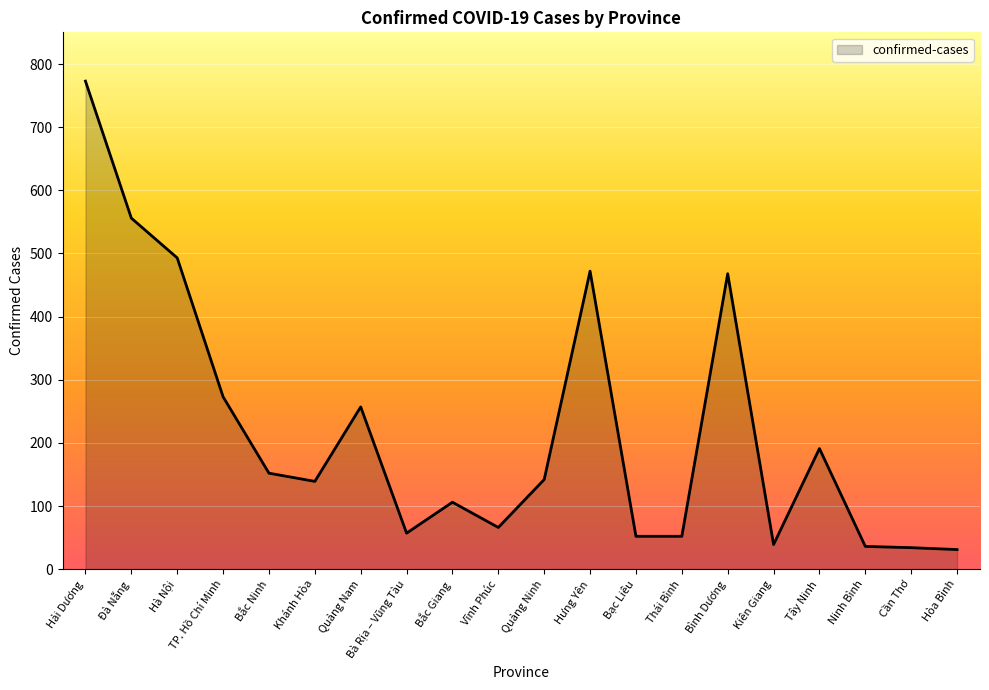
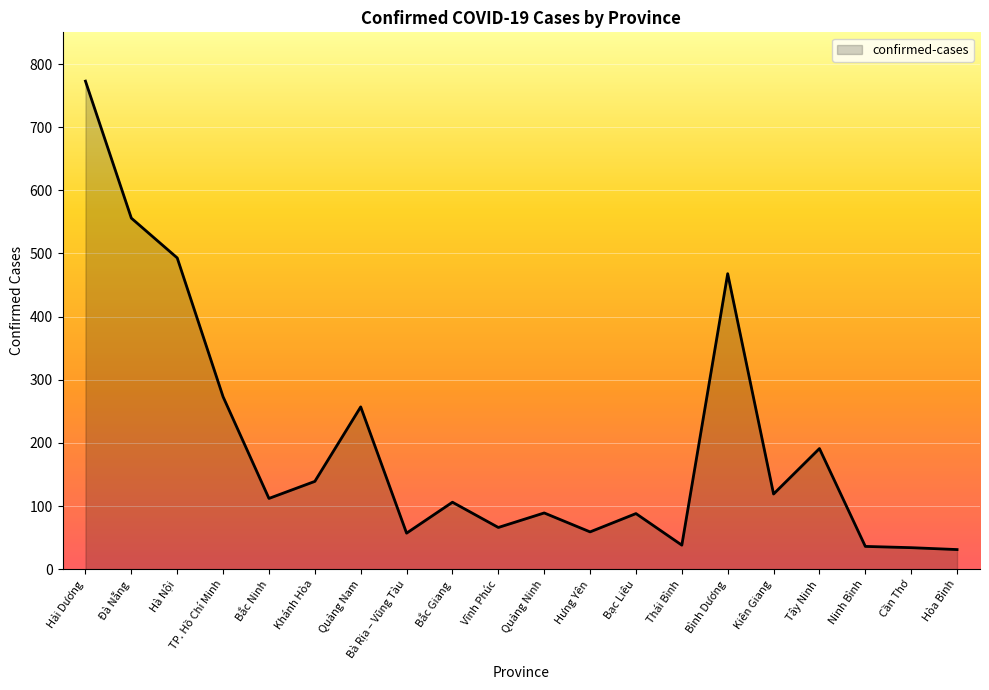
Bắc Ninh: 150 -> 110
Quảng Ninh: 140 -> 90
Hưng Yên: 470 -> 60
Bạc Liêu: 50 -> 90
Thái Bình: 50 -> 40
Kiên Giang: 40 -> 120
